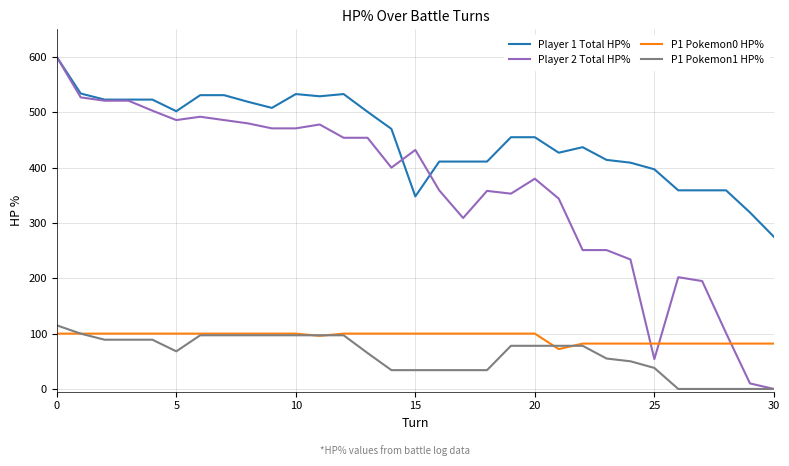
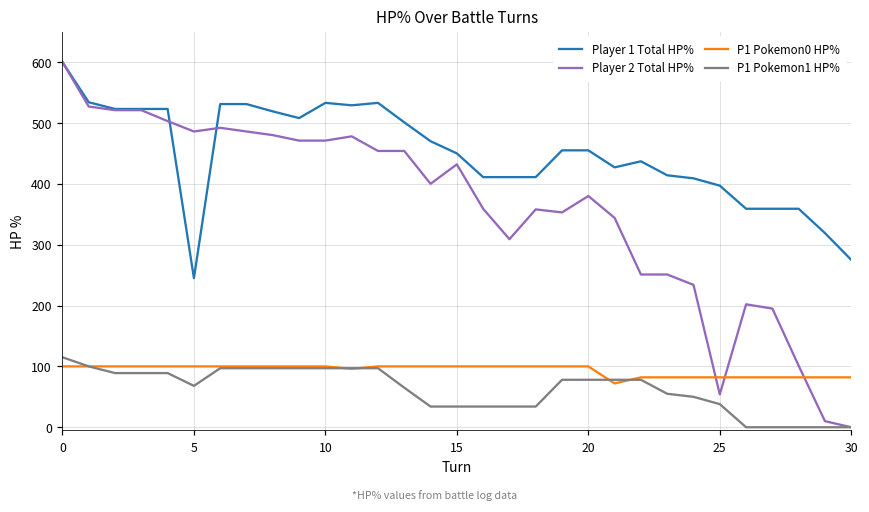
Player 1 Total HP%, 5: 500 -> 250
Player 1 Total HP%, 15: 350 -> 450
